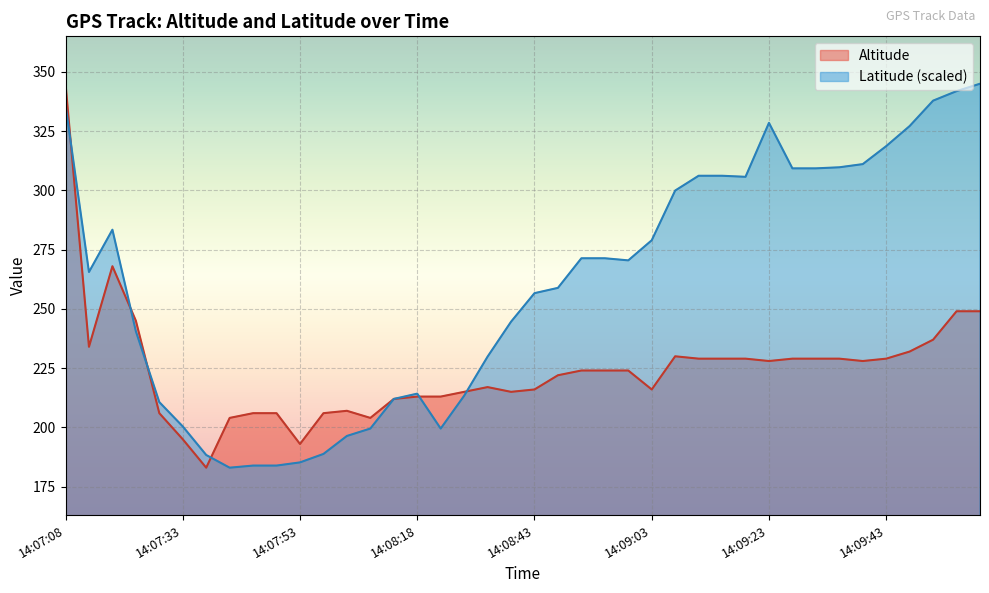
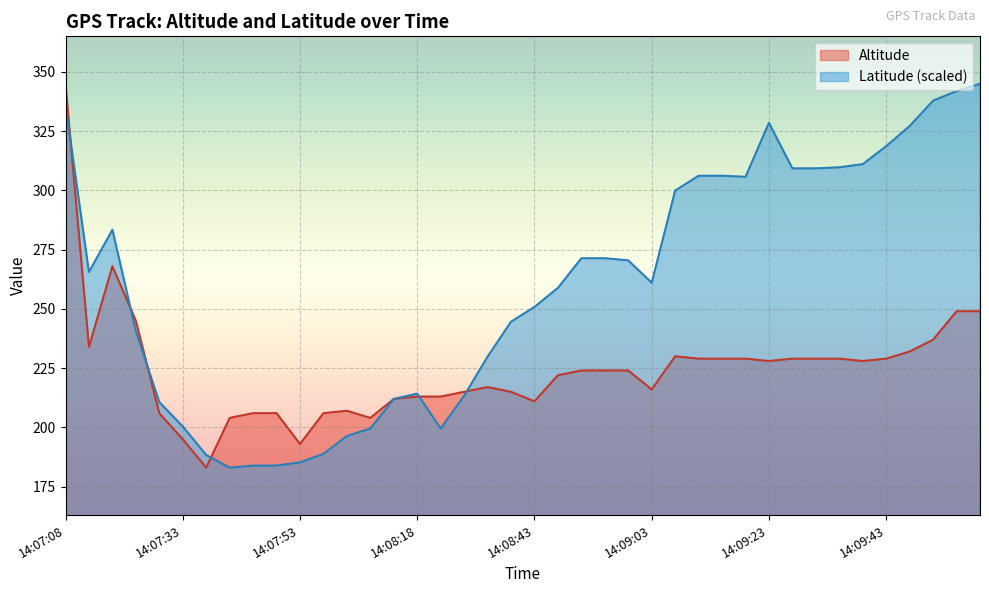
Altitude, 14:08:43: 216 -> 211
Latitude (scaled), 14:08:43: 257 -> 251
Latitude (scaled), 14:09:03: 279 -> 261
